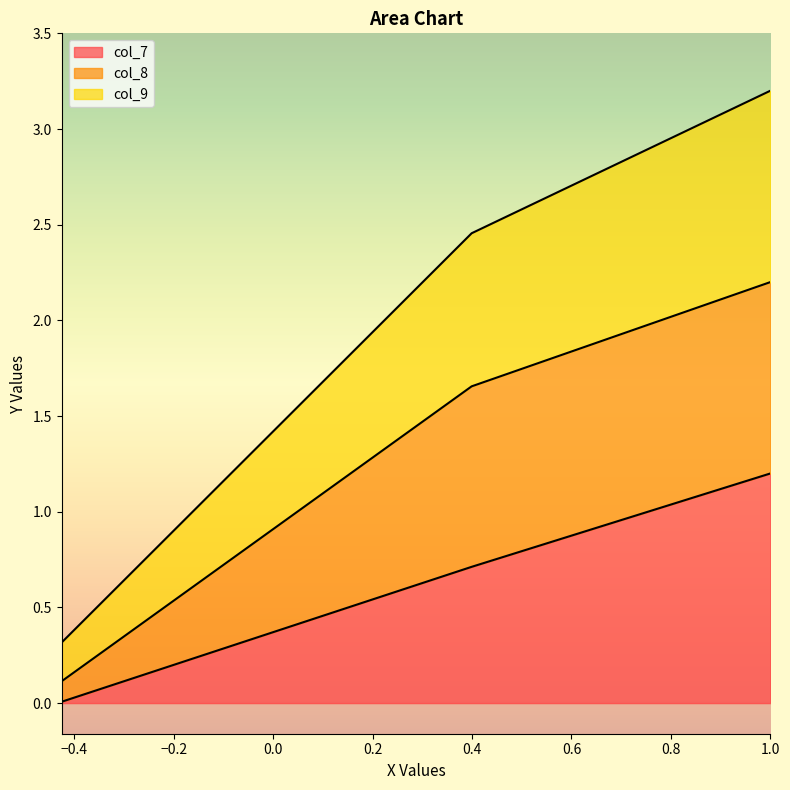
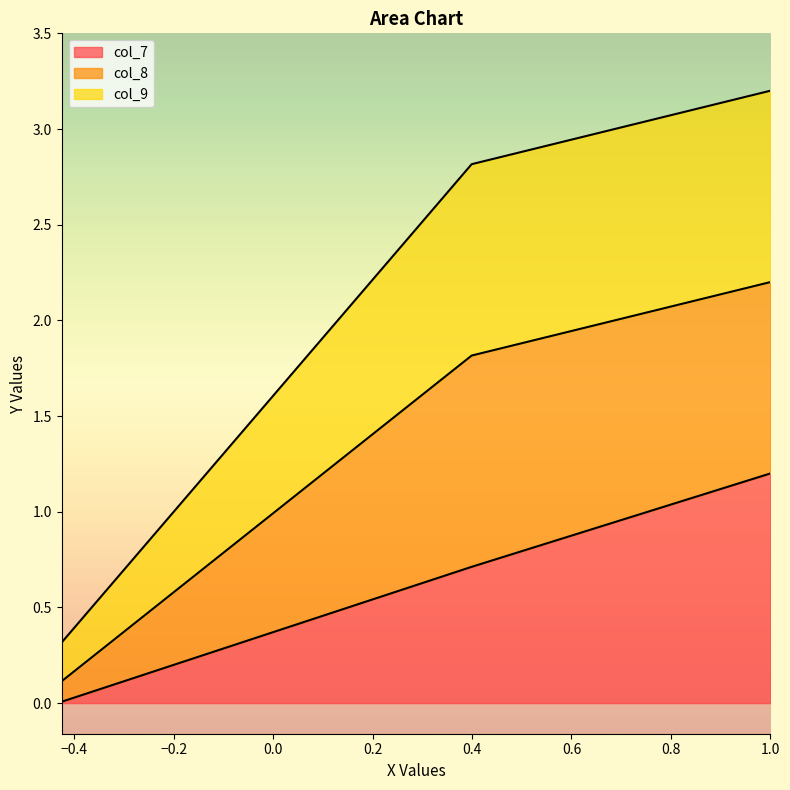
col_8, 0.4: 0.94 -> 1.10
col_9, 0.4: 0.8 -> 1.0
